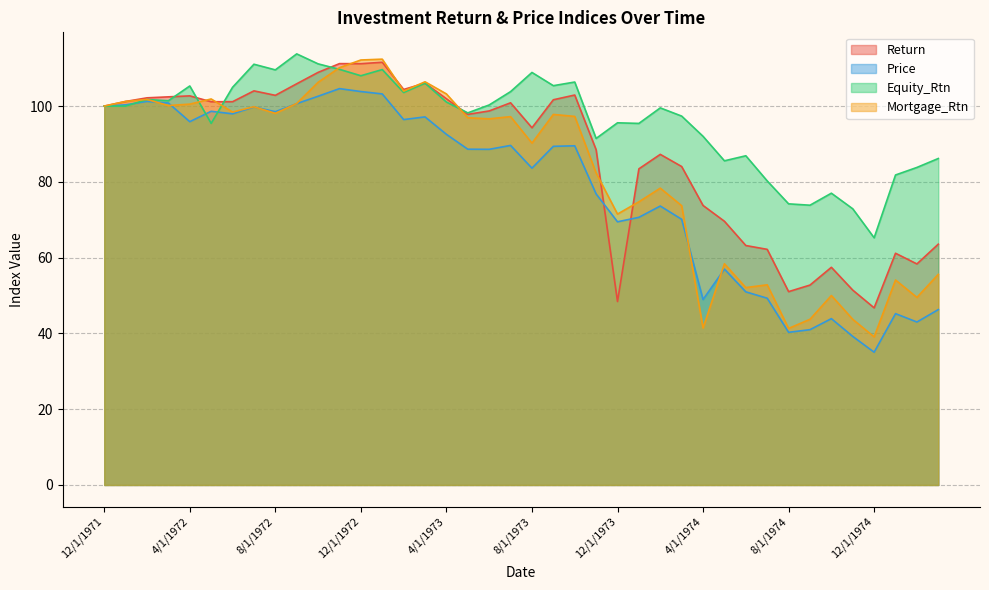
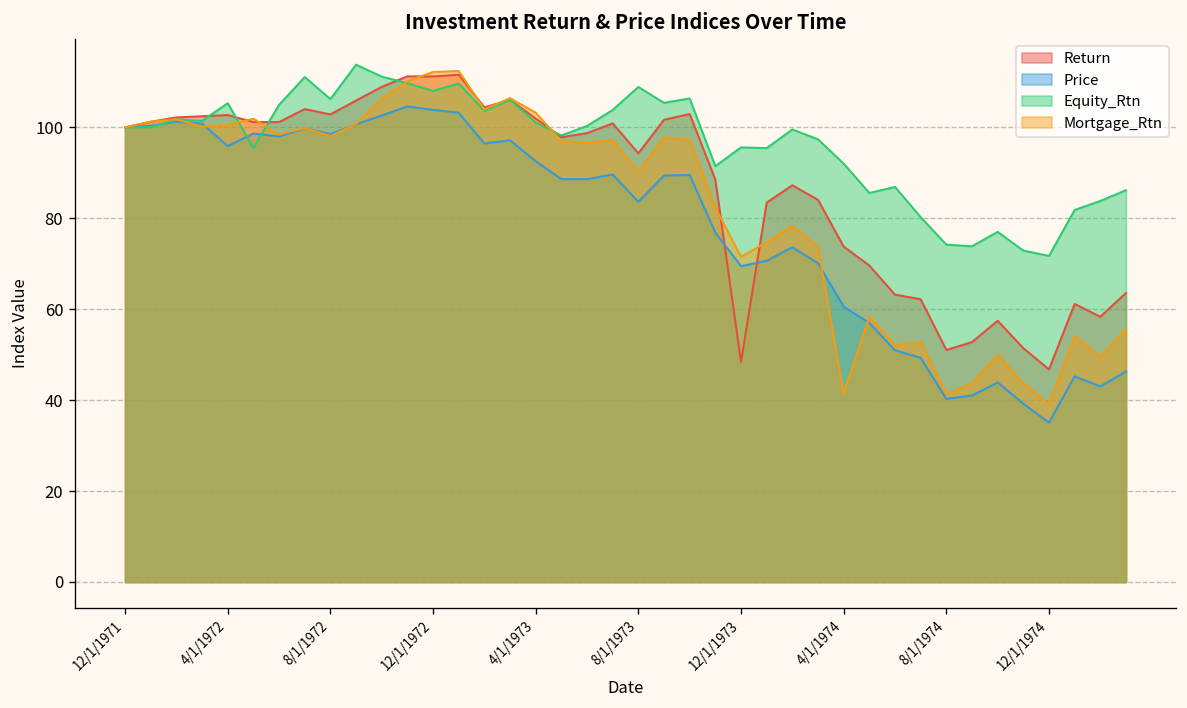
Equity_Rtn, 8/1/1972: 110 -> 106
Price, 4/1/1974: 49 -> 61
Equity_Rtn, 12/1/1974: 65 -> 72
